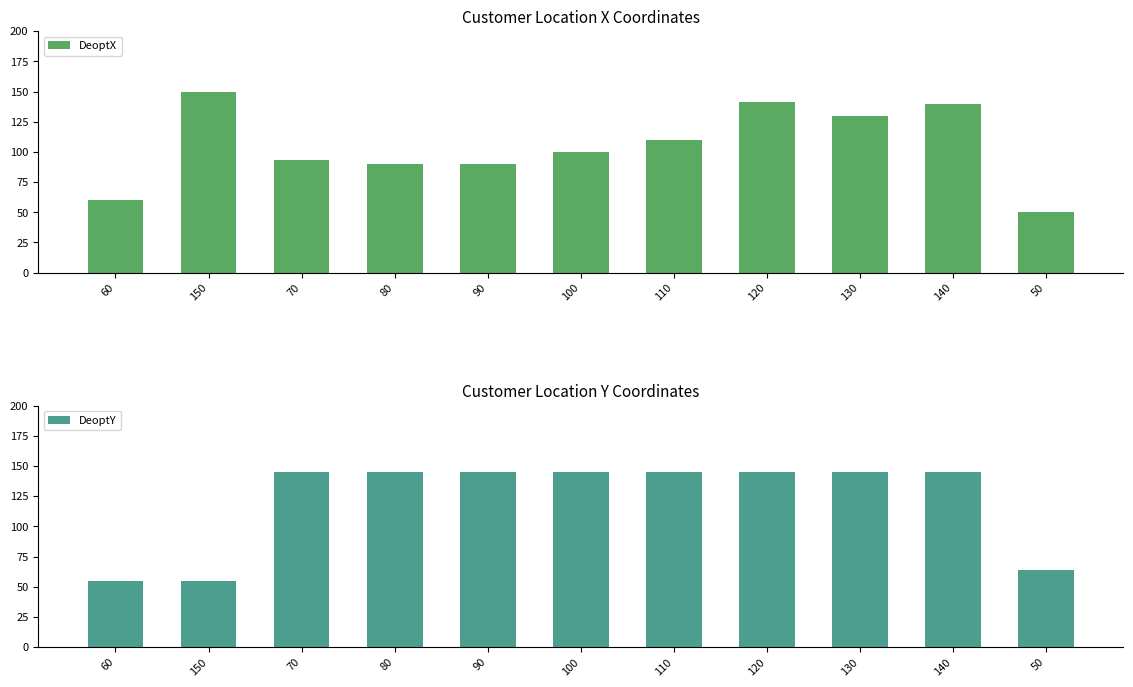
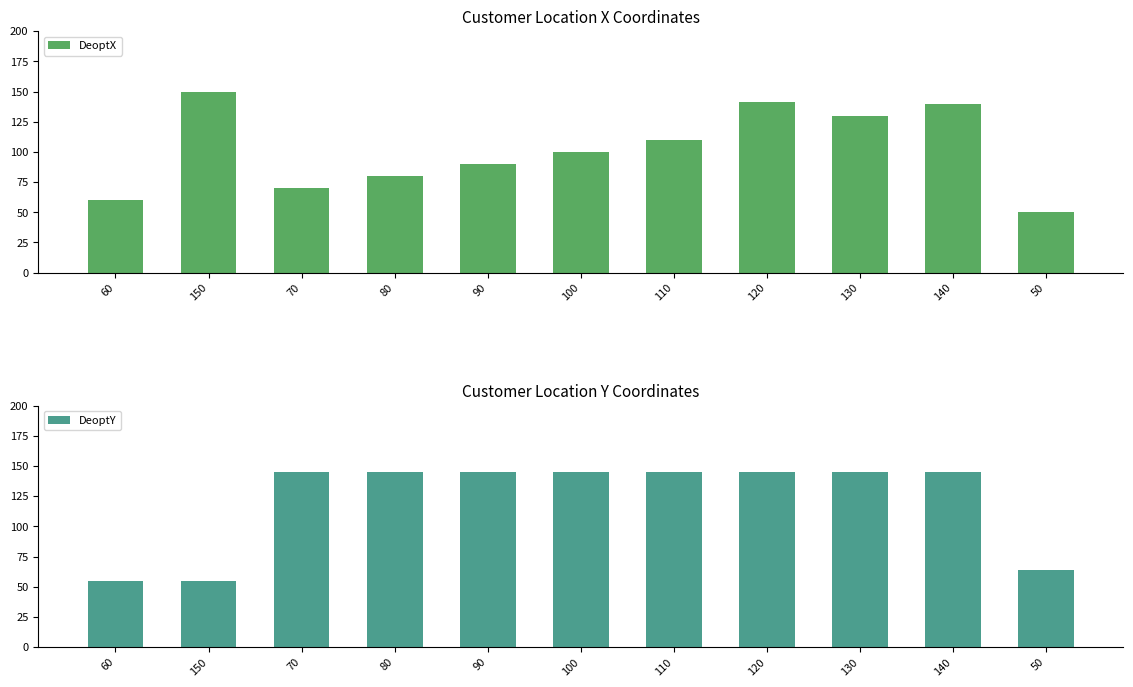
Customer Location X Coordinates, 70: 93 -> 70
Customer Location X Coordinates, 80: 90 -> 80
